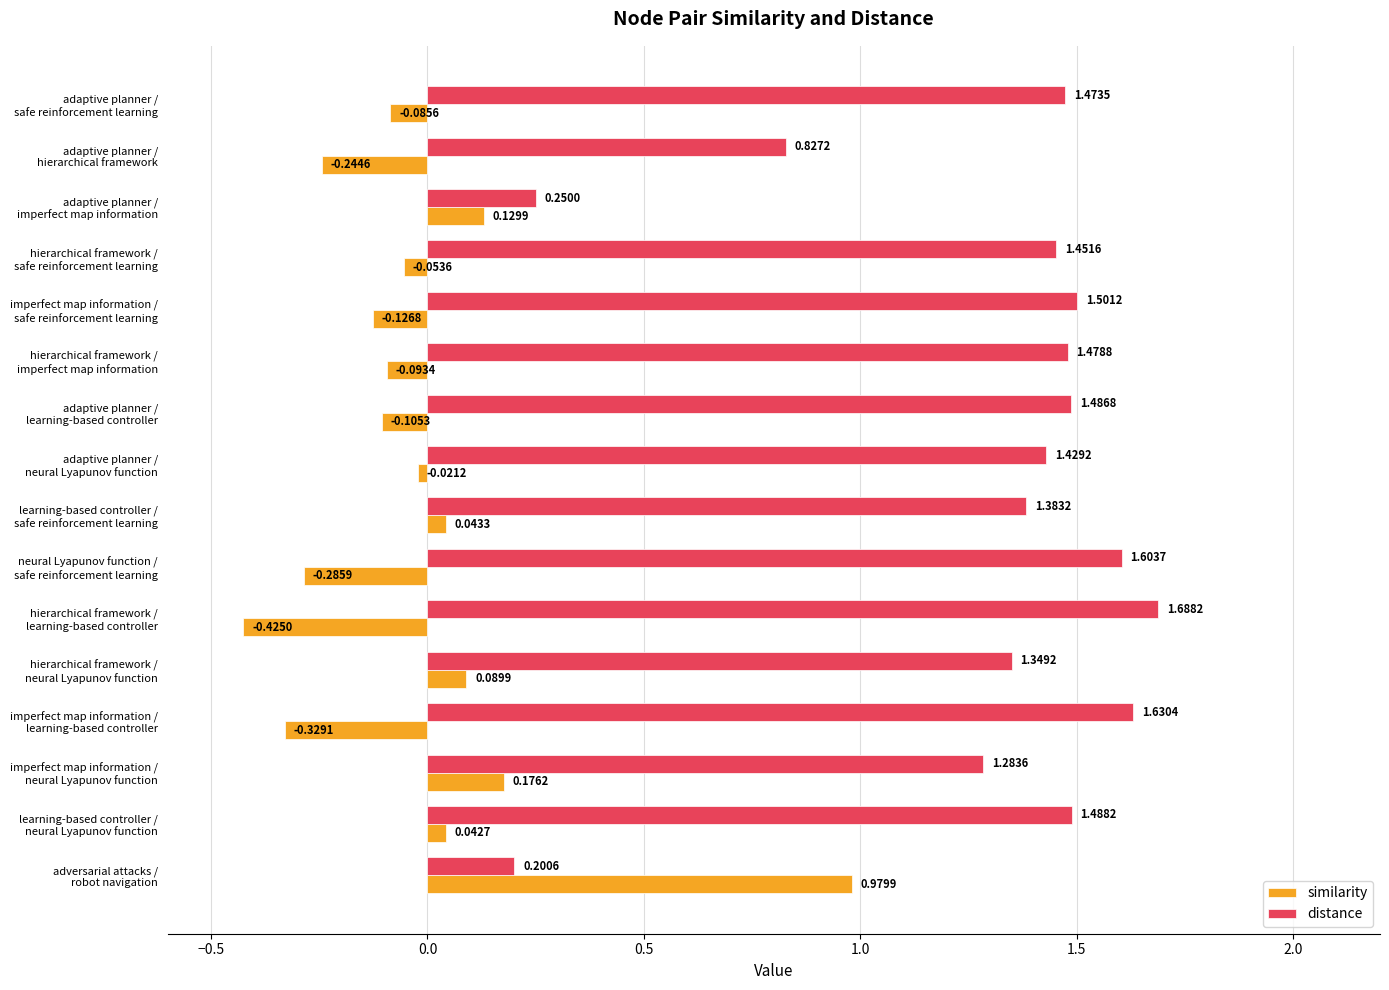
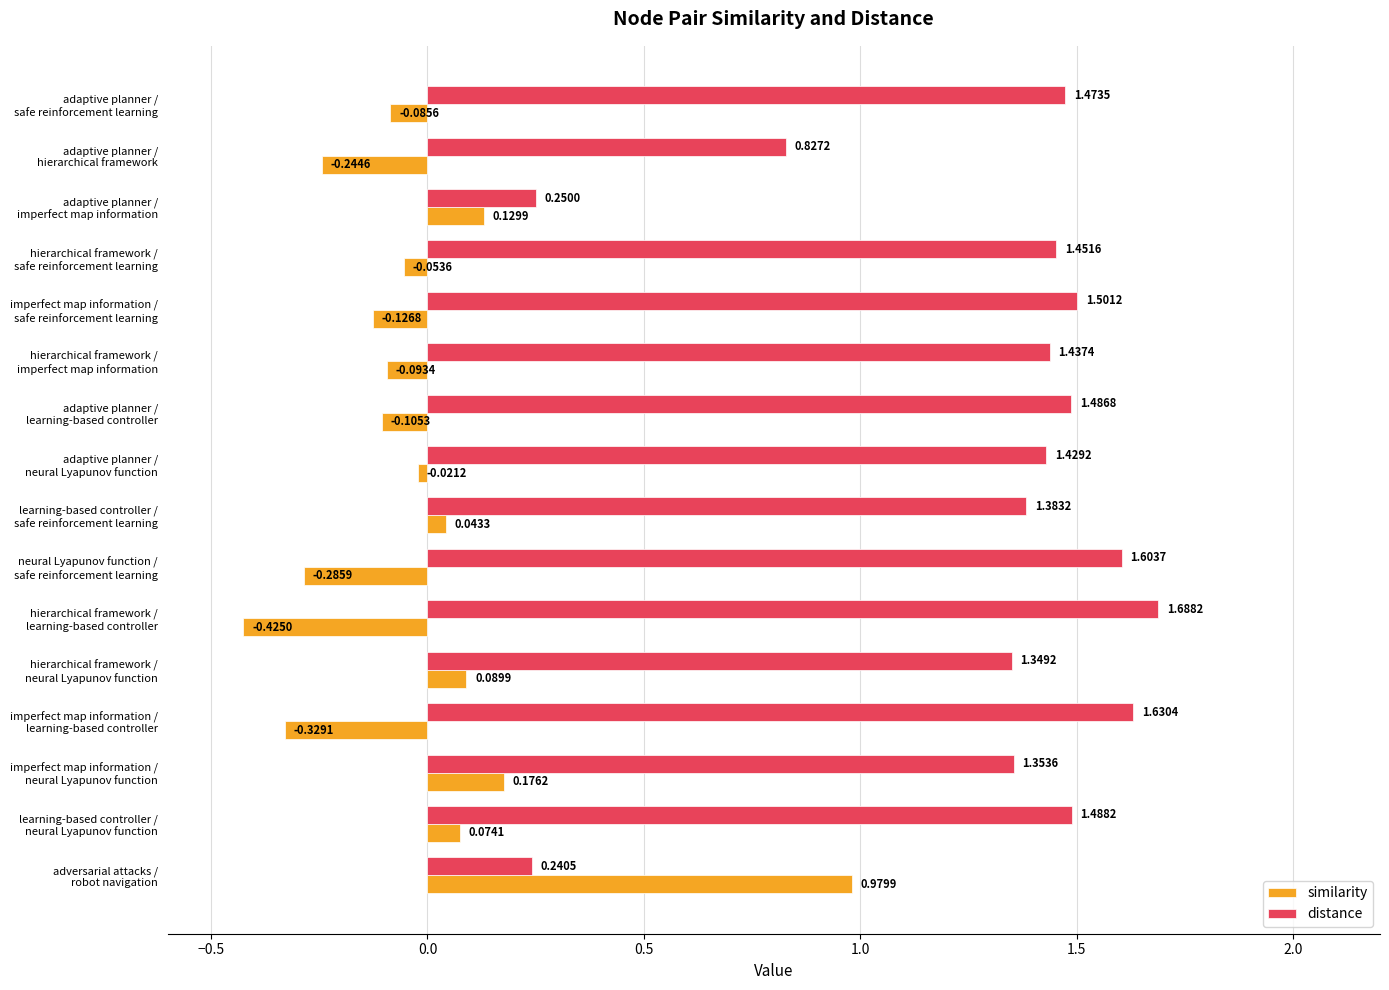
distance, hierarchical framework / imperfect map information: 1.4788 -> 1.4374
distance, imperfect map information / neural Lyapunov function: 1.2836 -> 1.3536
similarity, learning-based controller / neural Lyapunov function: 0.0427 -> 0.0741
distance, adversarial attacks / robot navigation: 0.2006 -> 0.2405
